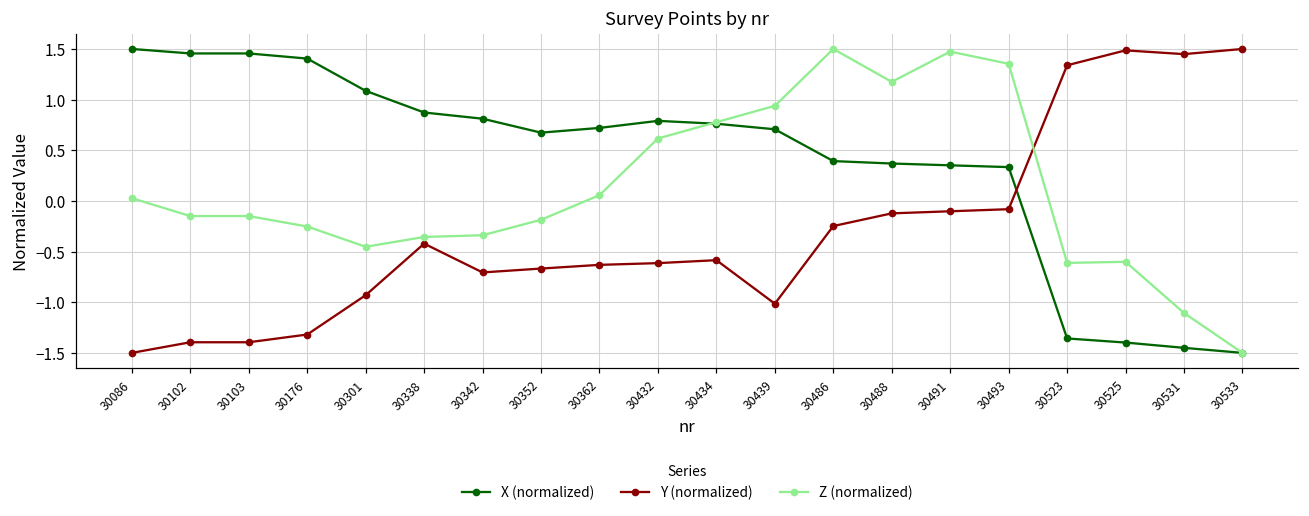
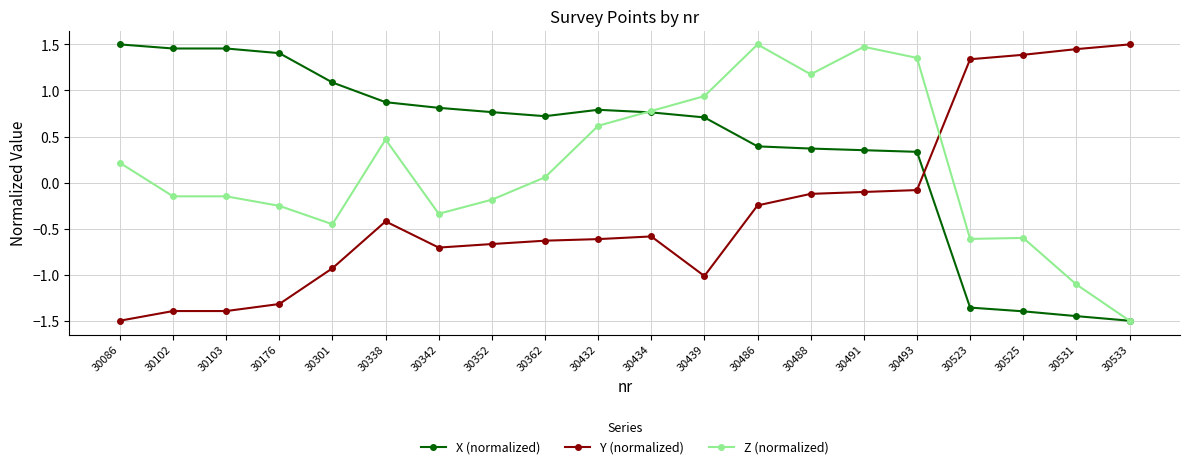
Z (normalized), 30086: 0.0 -> 0.2
Z (normalized), 30338: -0.4 -> 0.5
X (normalized), 30352: 0.7 -> 0.8
Y (normalized), 30525: 1.5 -> 1.4
